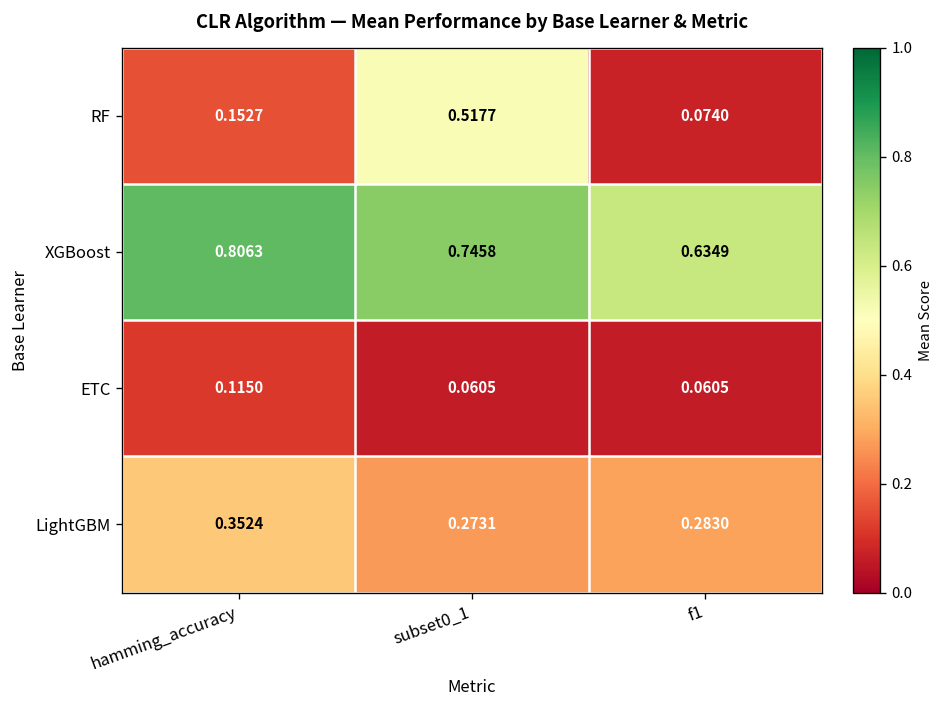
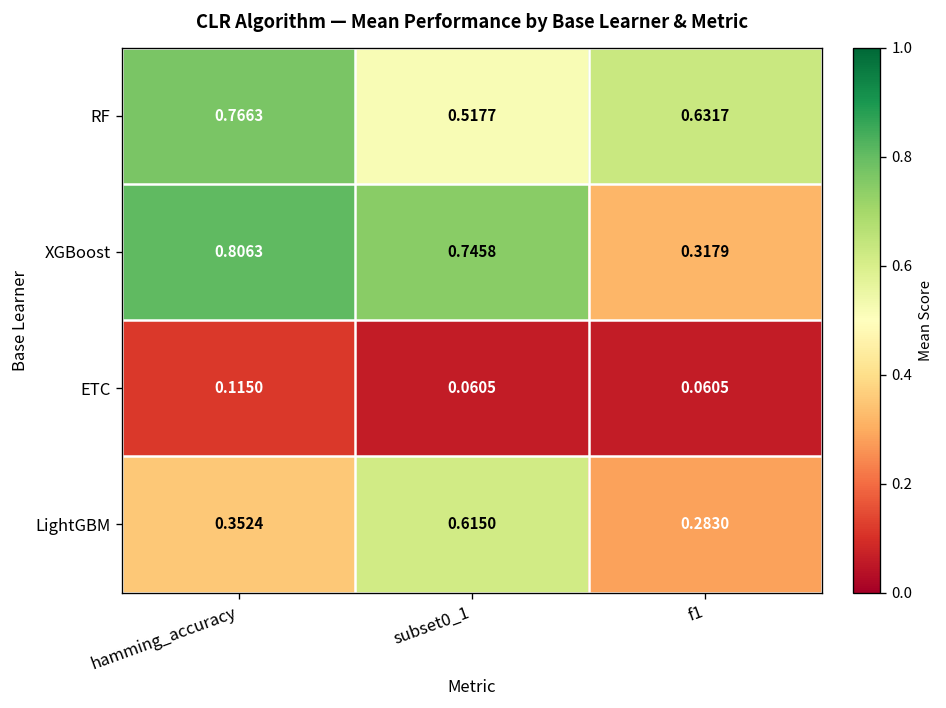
RF, hamming_accuracy: 0.1527 -> 0.7663
RF, f1: 0.0740 -> 0.6317
XGBoost, f1: 0.6349 -> 0.3179
LightGBM, subset0_1: 0.2731 -> 0.6150
